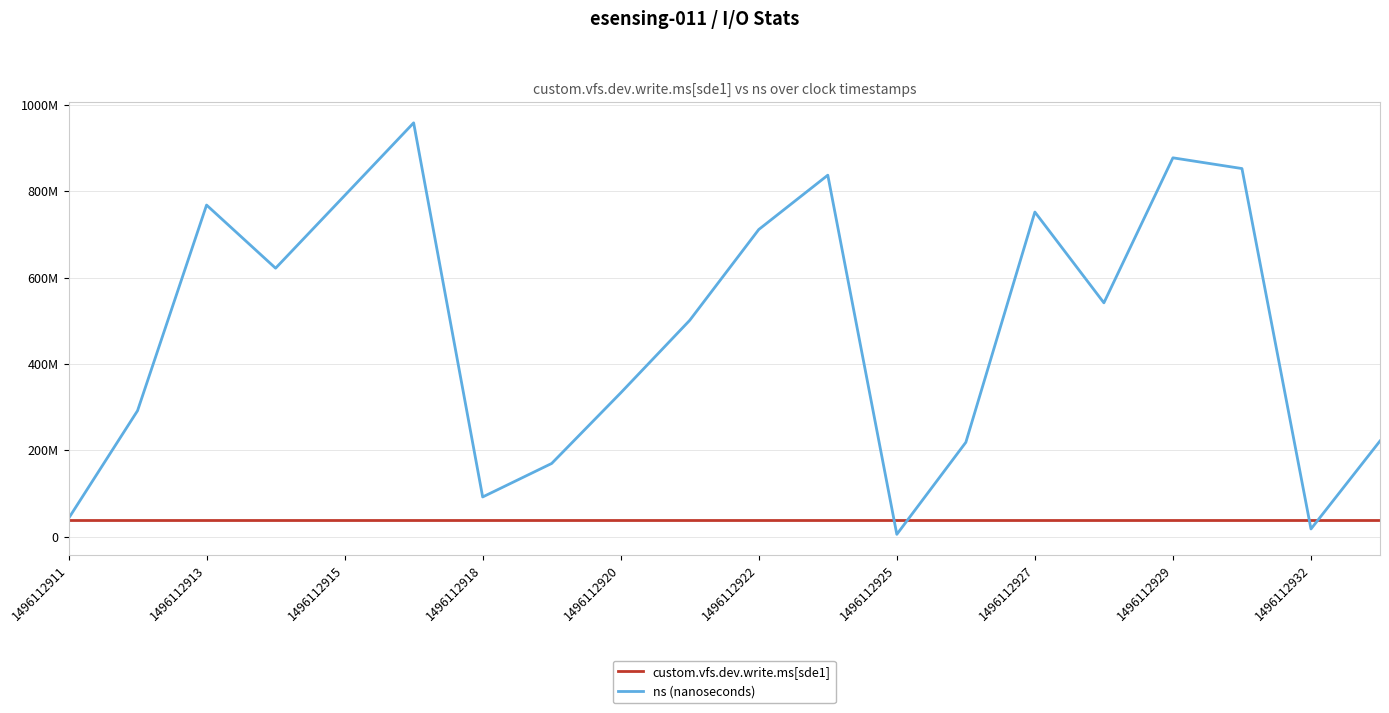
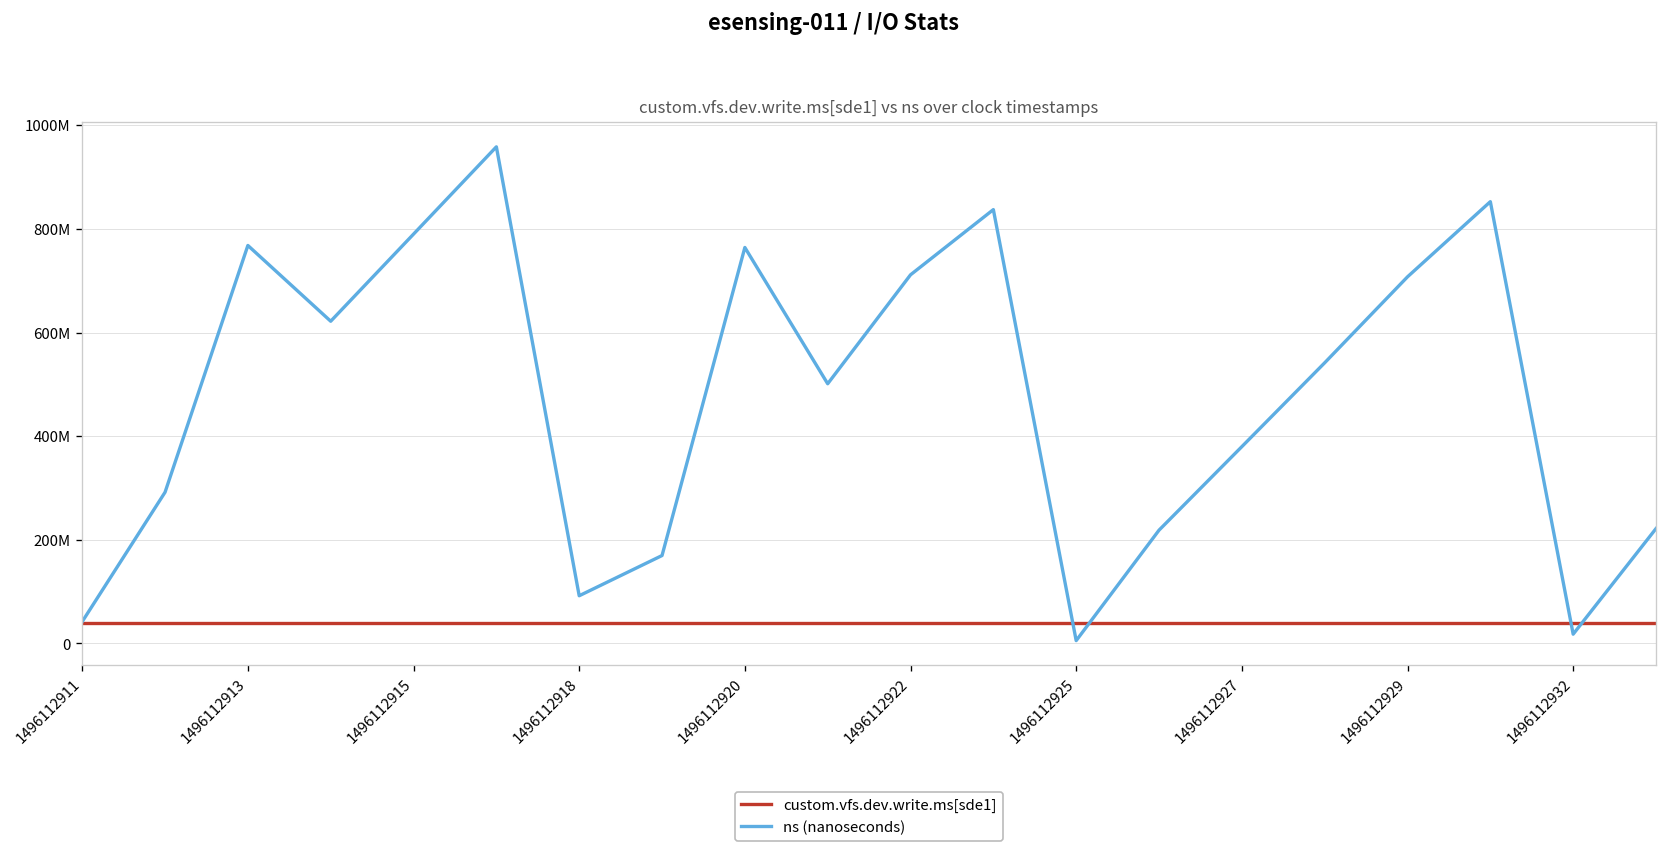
ns (nanoseconds), 1496112920: 330000000 -> 760000000
ns (nanoseconds), 1496112927: 750000000 -> 380000000
ns (nanoseconds), 1496112929: 880000000 -> 710000000
